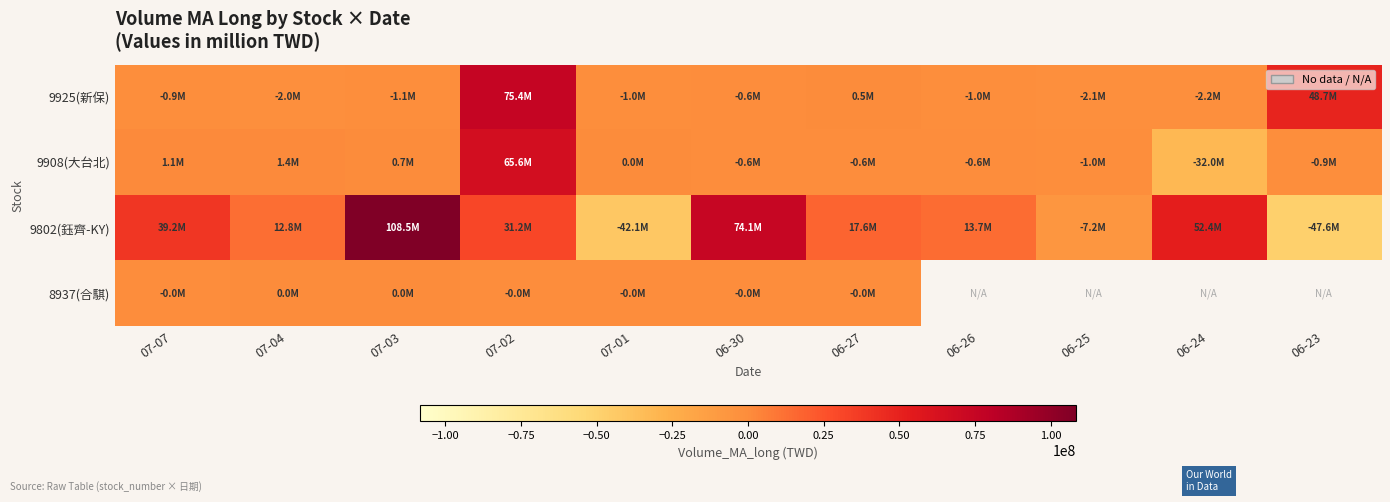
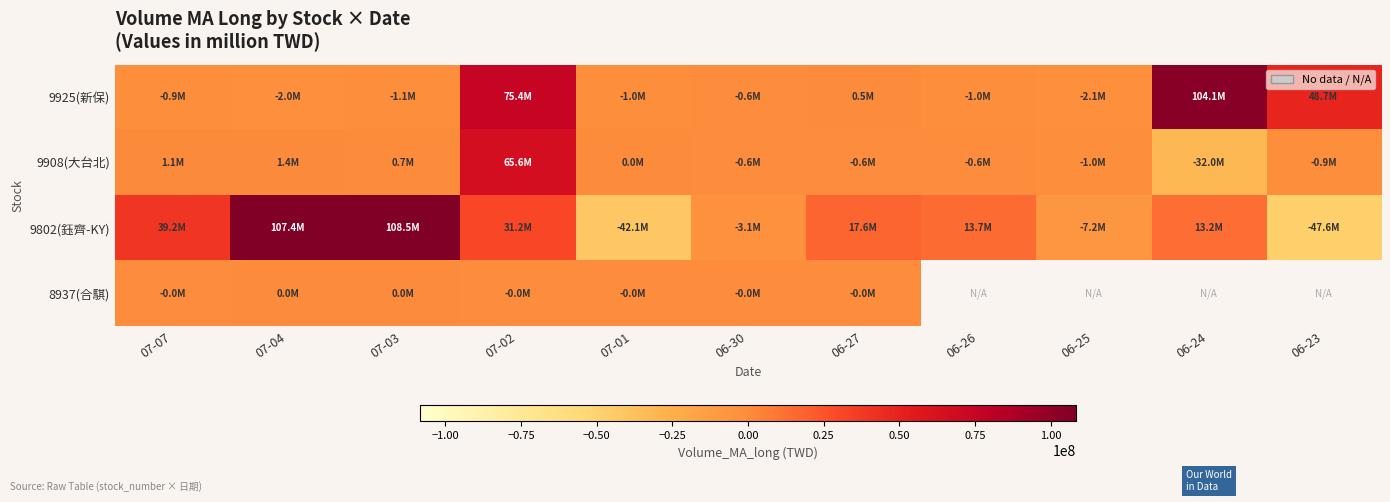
9925(新保), 06-24: -2.2M -> 104.1M
9802(鈺齊-KY), 07-04: 12.8M -> 107.4M
9802(鈺齊-KY), 06-30: 74.1M -> -3.1M
9802(鈺齊-KY), 06-24: 52.4M -> 13.2M
